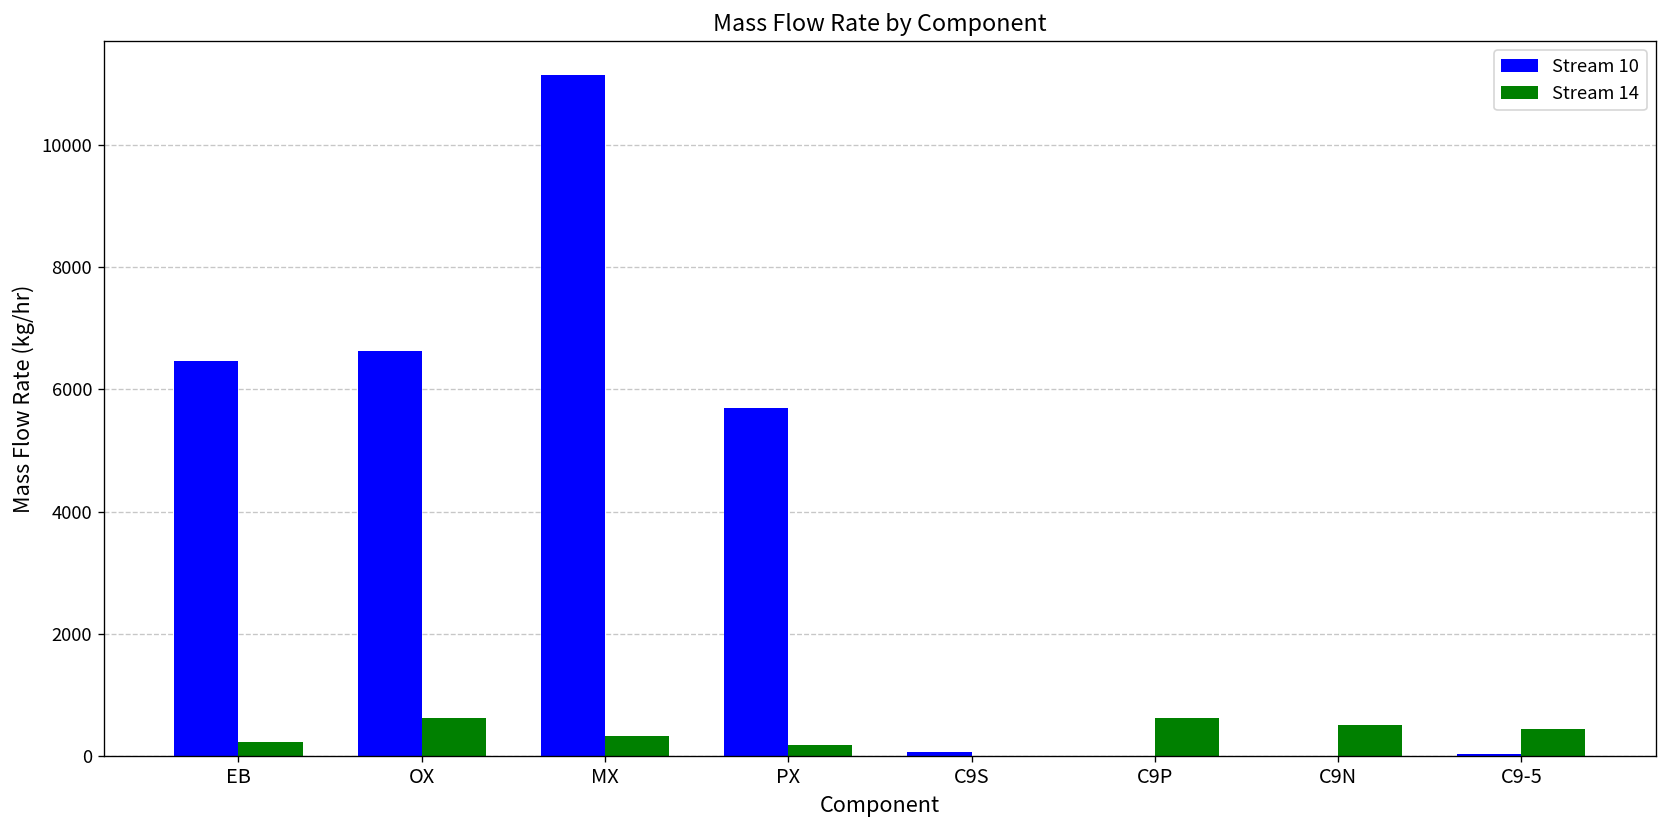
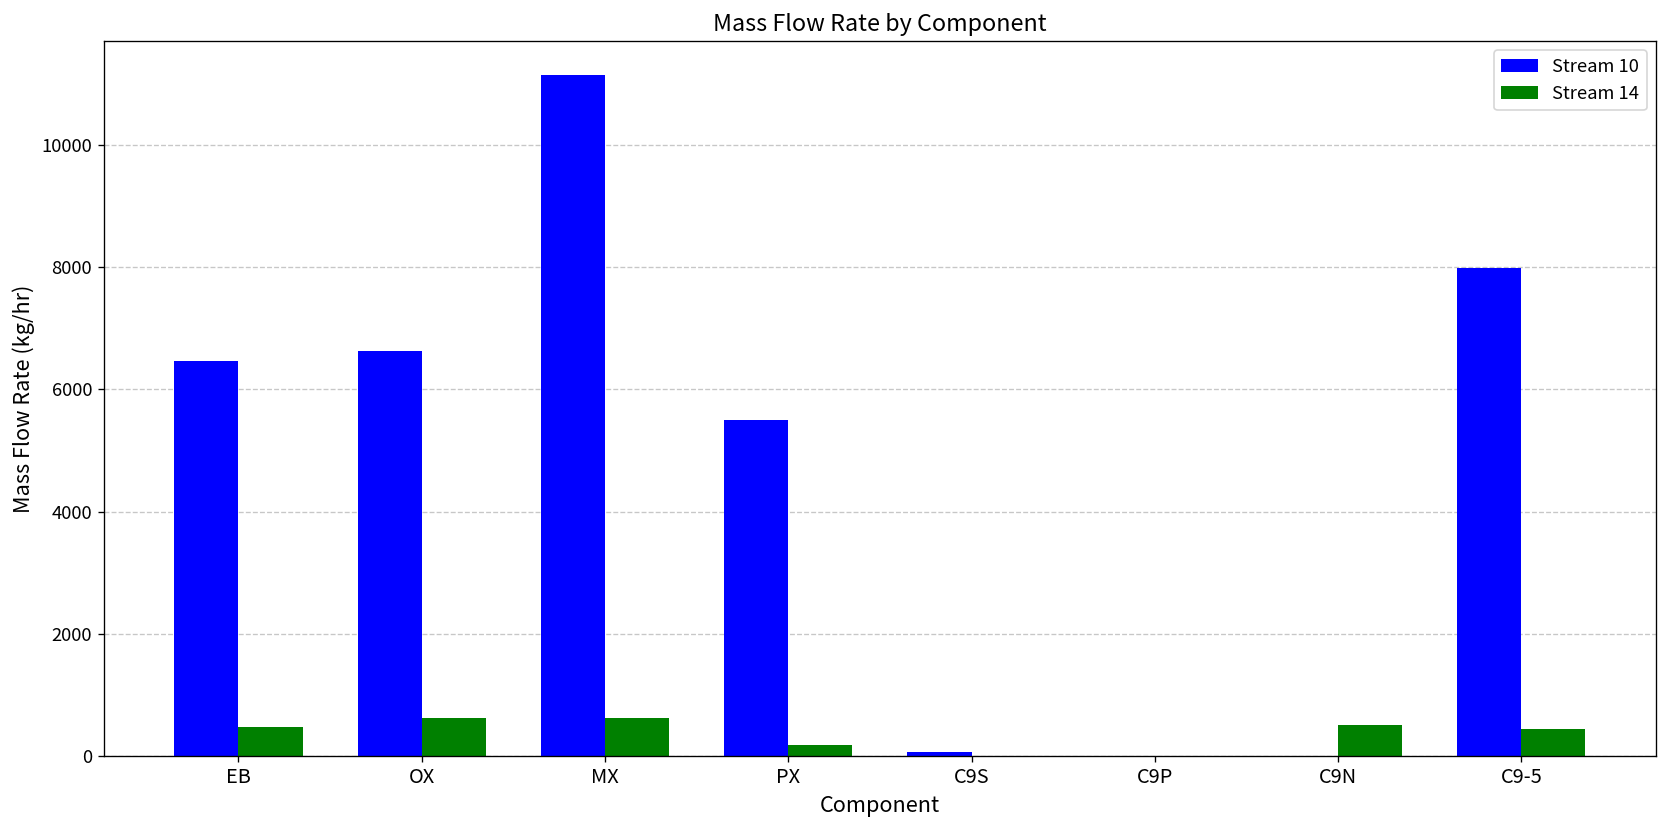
Stream 14, EB: 200 -> 500
Stream 14, MX: 300 -> 600
Stream 10, PX: 5700 -> 5500
Stream 14, C9P: 600 -> 0
Stream 10, C9-5: 0 -> 8000
